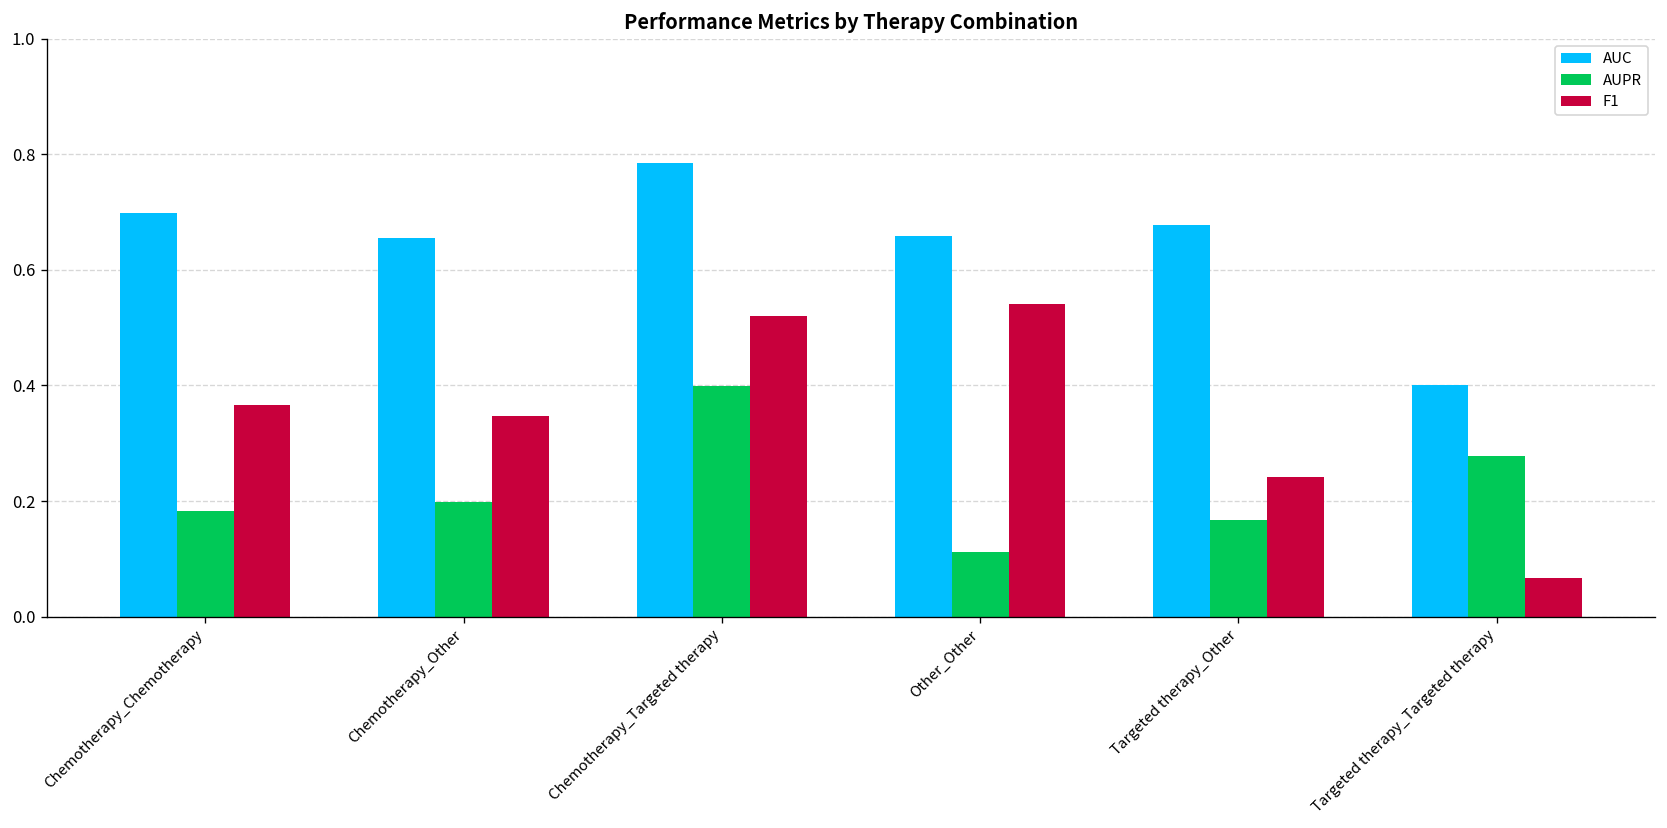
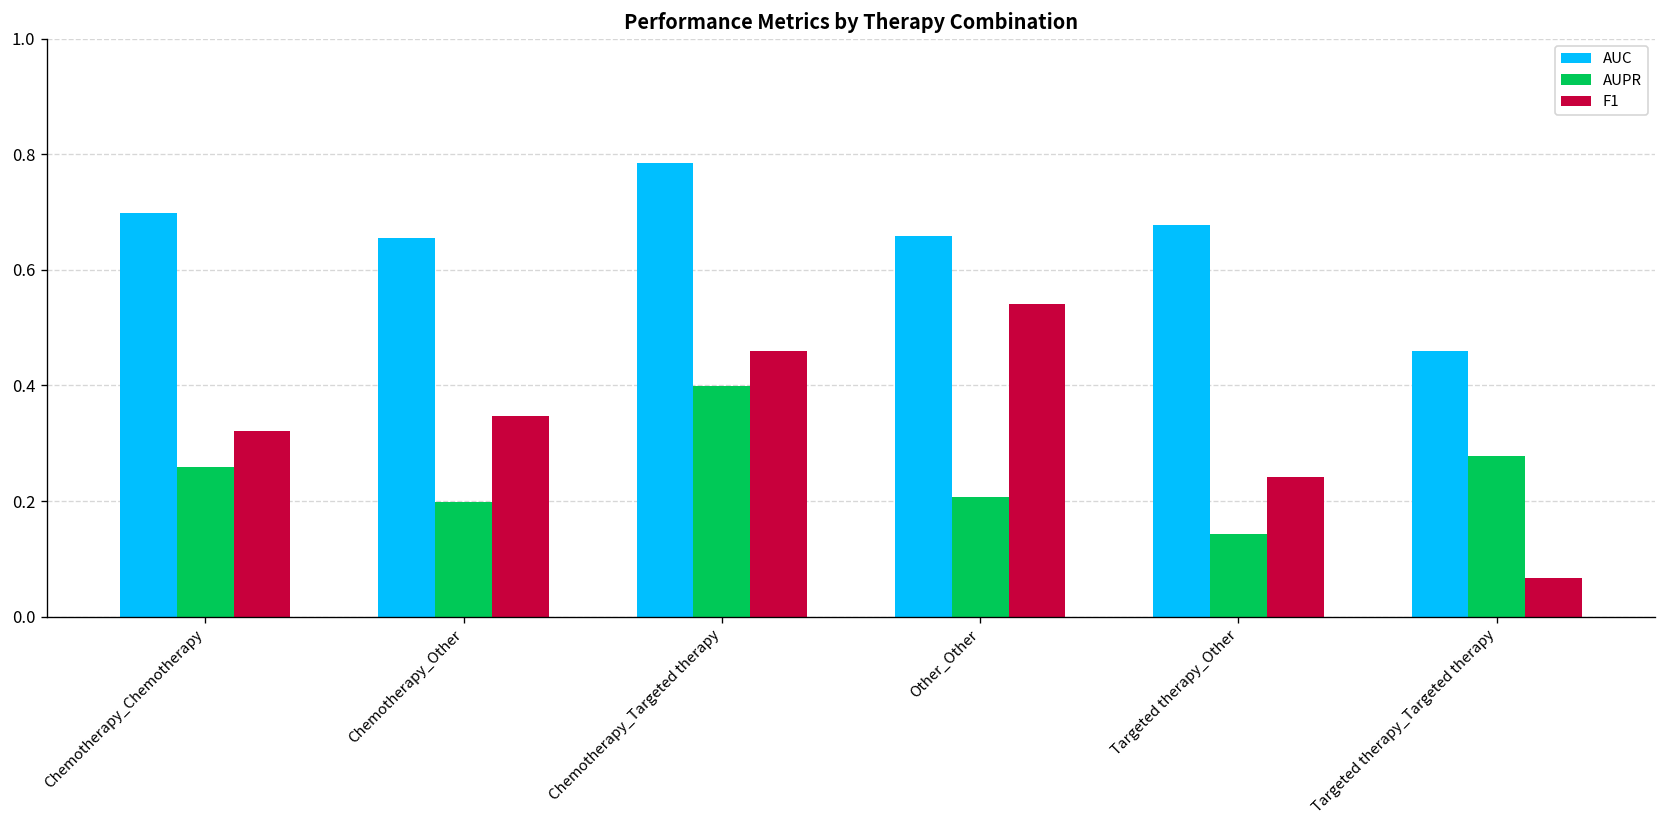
AUPR, Chemotherapy_Chemotherapy: 0.18 -> 0.26
F1, Chemotherapy_Chemotherapy: 0.37 -> 0.32
F1, Chemotherapy_Targeted therapy: 0.52 -> 0.46
AUPR, Other_Other: 0.11 -> 0.21
AUPR, Targeted therapy_Other: 0.17 -> 0.14
AUC, Targeted therapy_Targeted therapy: 0.40 -> 0.46
